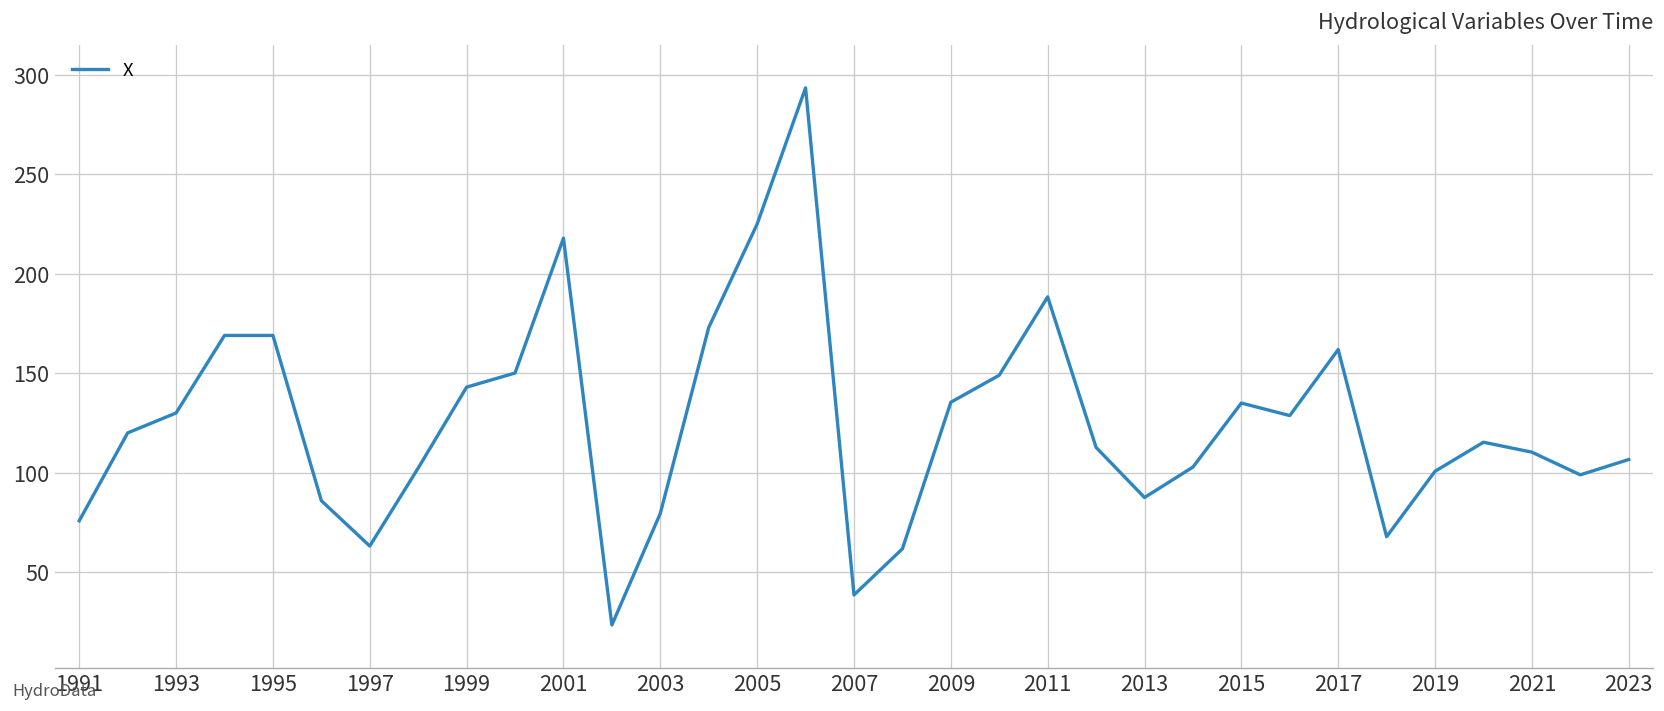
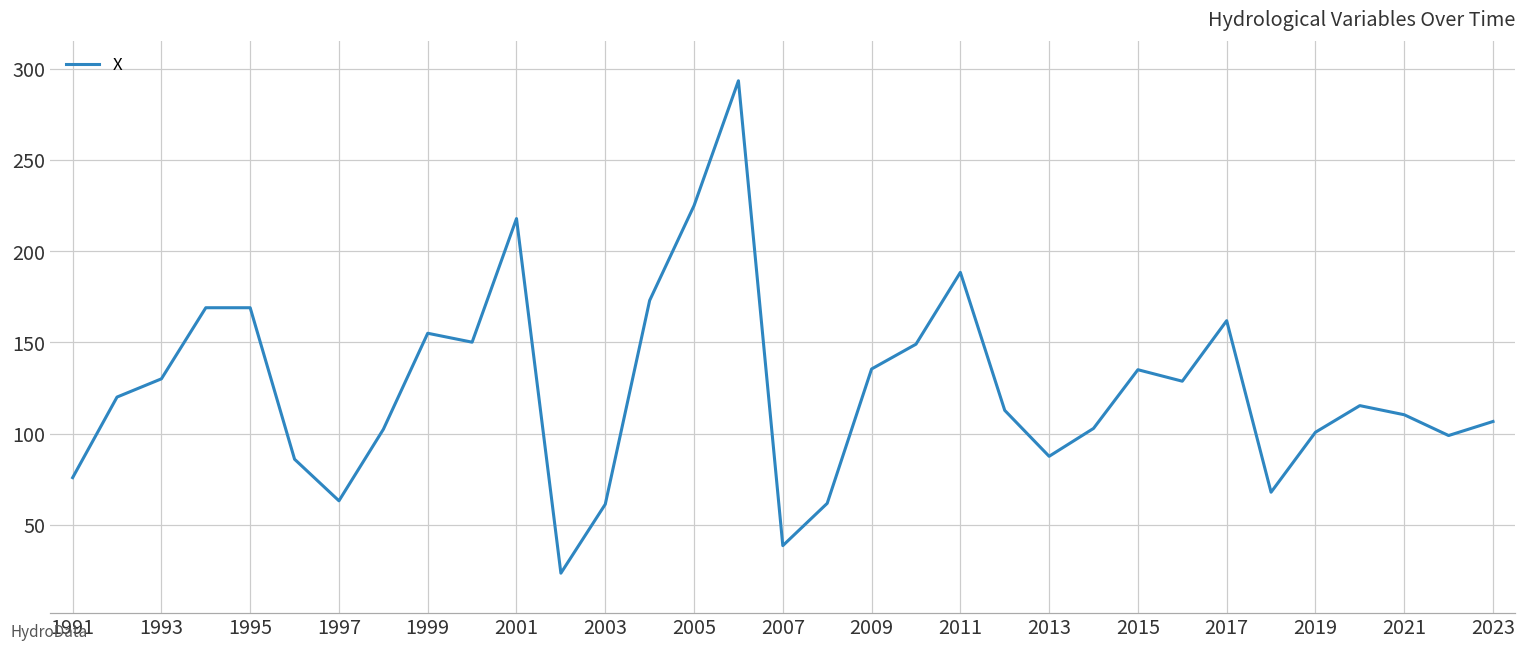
1999: 143 -> 155
2003: 80 -> 61
